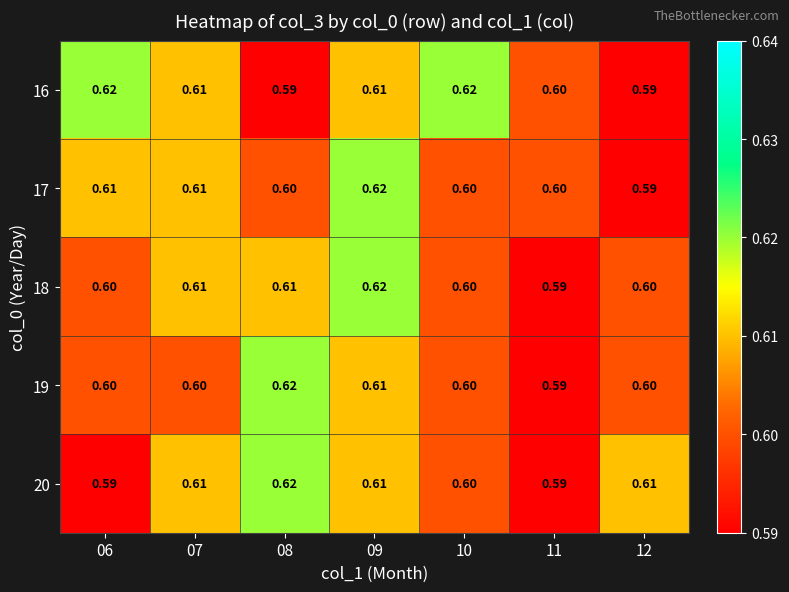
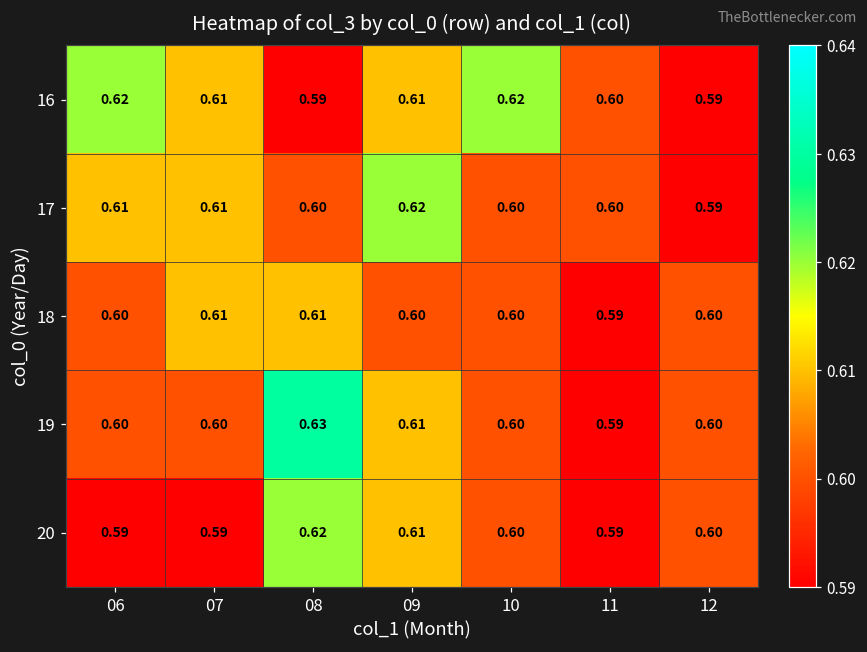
18, 09: 0.62 -> 0.60
19, 08: 0.62 -> 0.63
20, 07: 0.61 -> 0.59
20, 12: 0.61 -> 0.60
